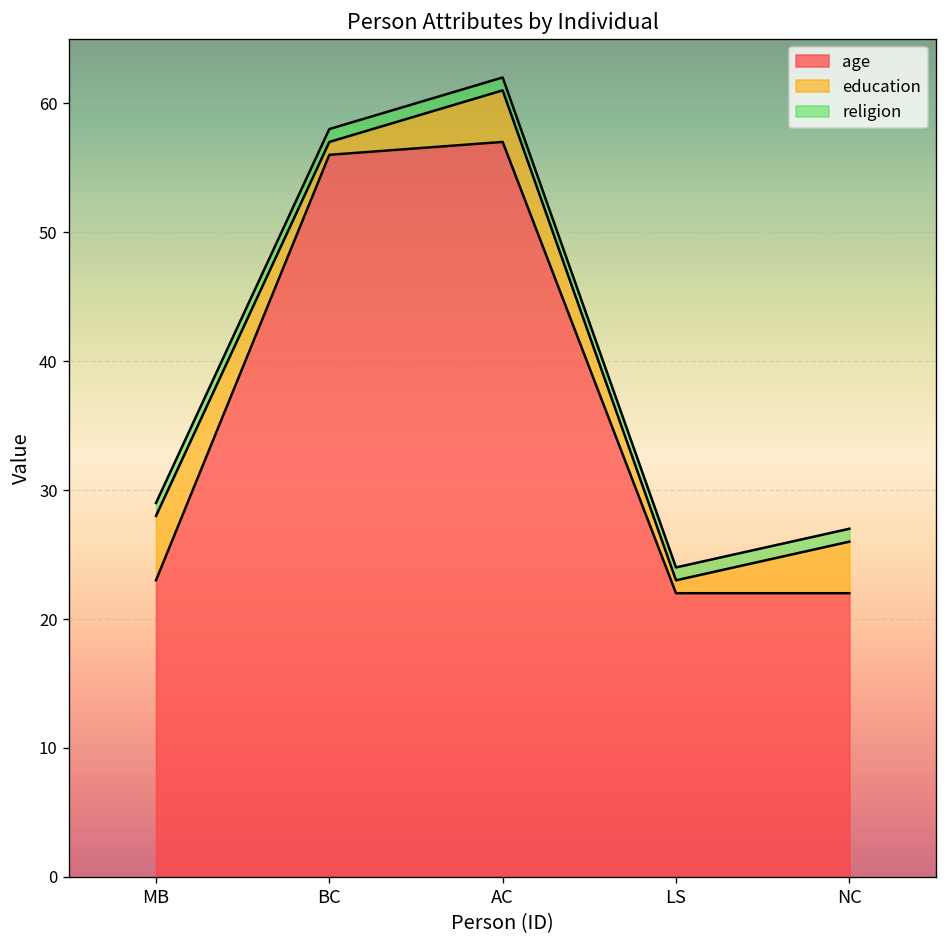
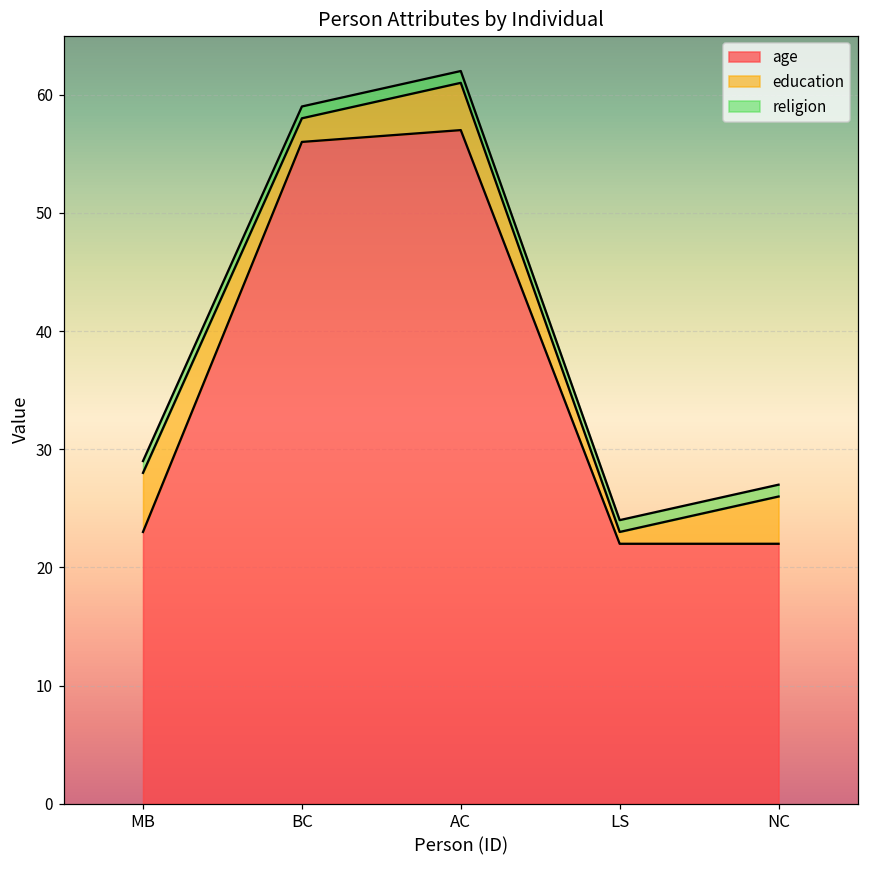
education, BC: 1 -> 2
